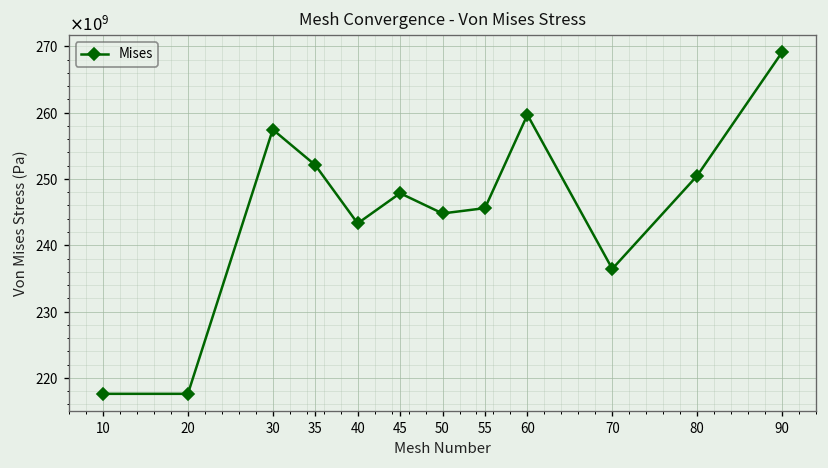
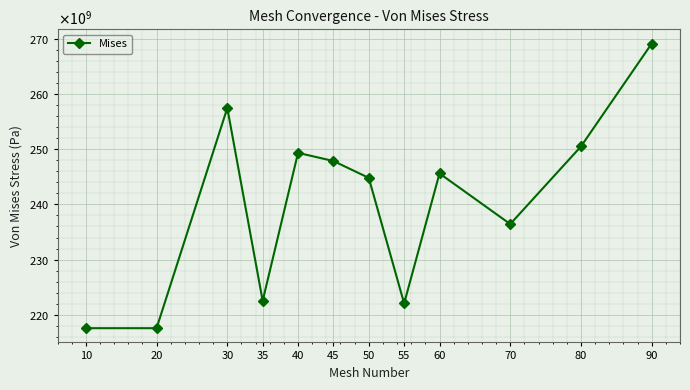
35: 252000000000 -> 223000000000
40: 243000000000 -> 249000000000
55: 246000000000 -> 222000000000
60: 260000000000 -> 246000000000
